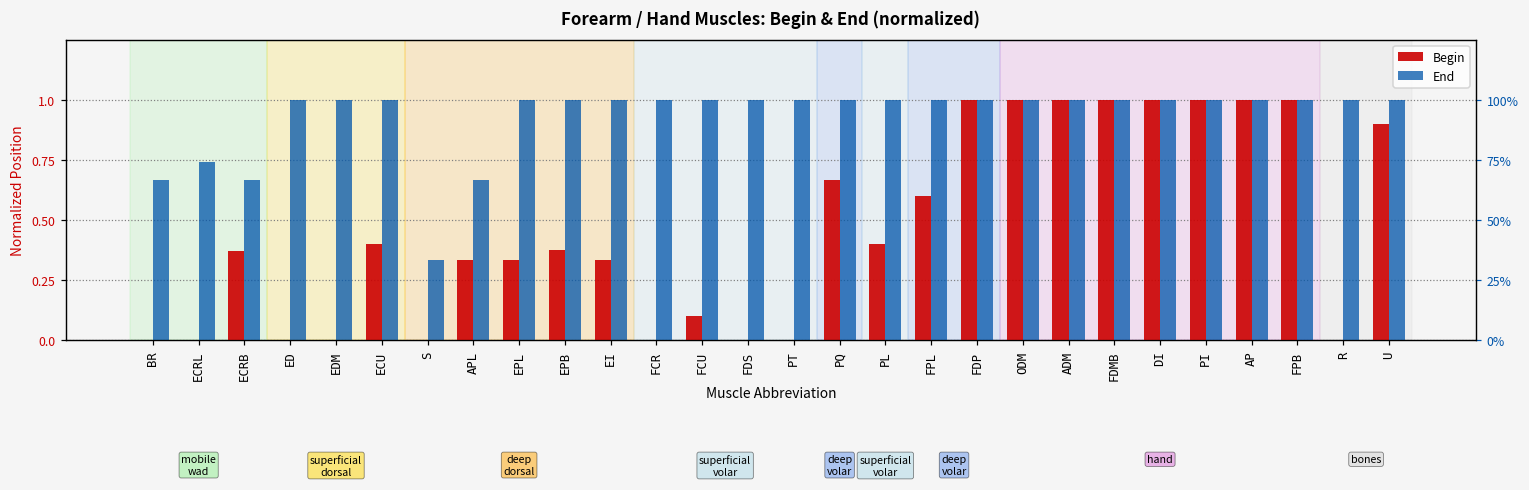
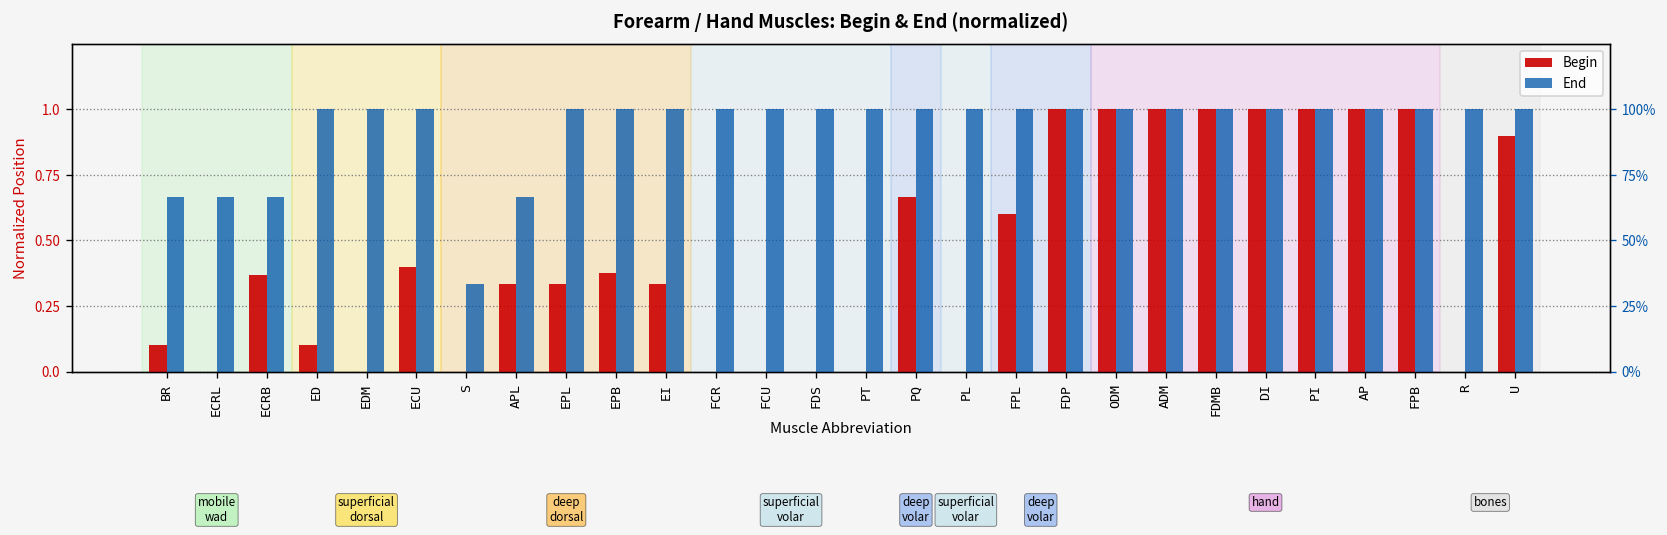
Begin, BR: 0.0 -> 0.1
End, ECRL: 0.74 -> 0.67
Begin, ED: 0.0 -> 0.1
Begin, FCU: 0.1 -> 0.0
Begin, PL: 0.4 -> 0.0
